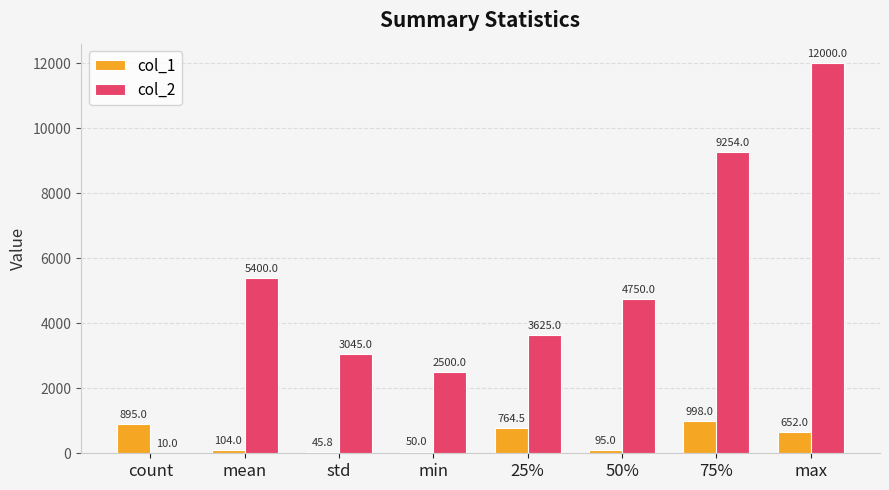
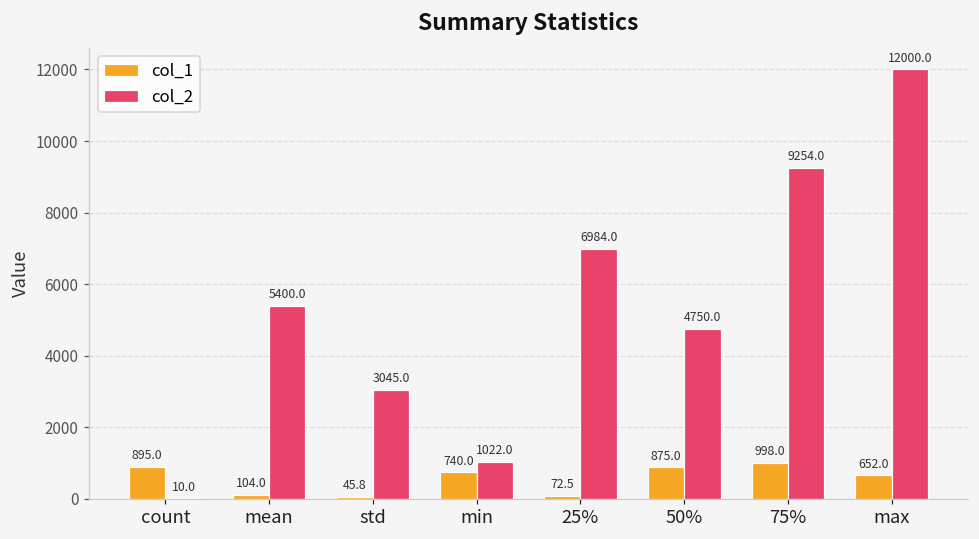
col_1, min: 50.0 -> 740.0
col_2, min: 2500.0 -> 1022.0
col_1, 25%: 764.5 -> 72.5
col_2, 25%: 3625.0 -> 6984.0
col_1, 50%: 95.0 -> 875.0
